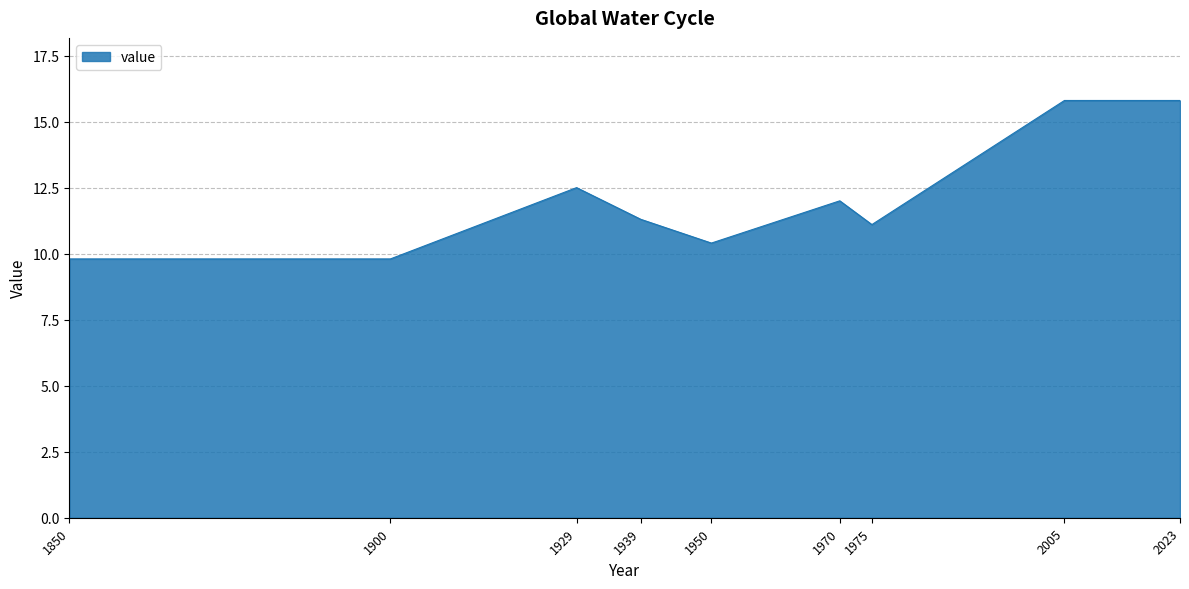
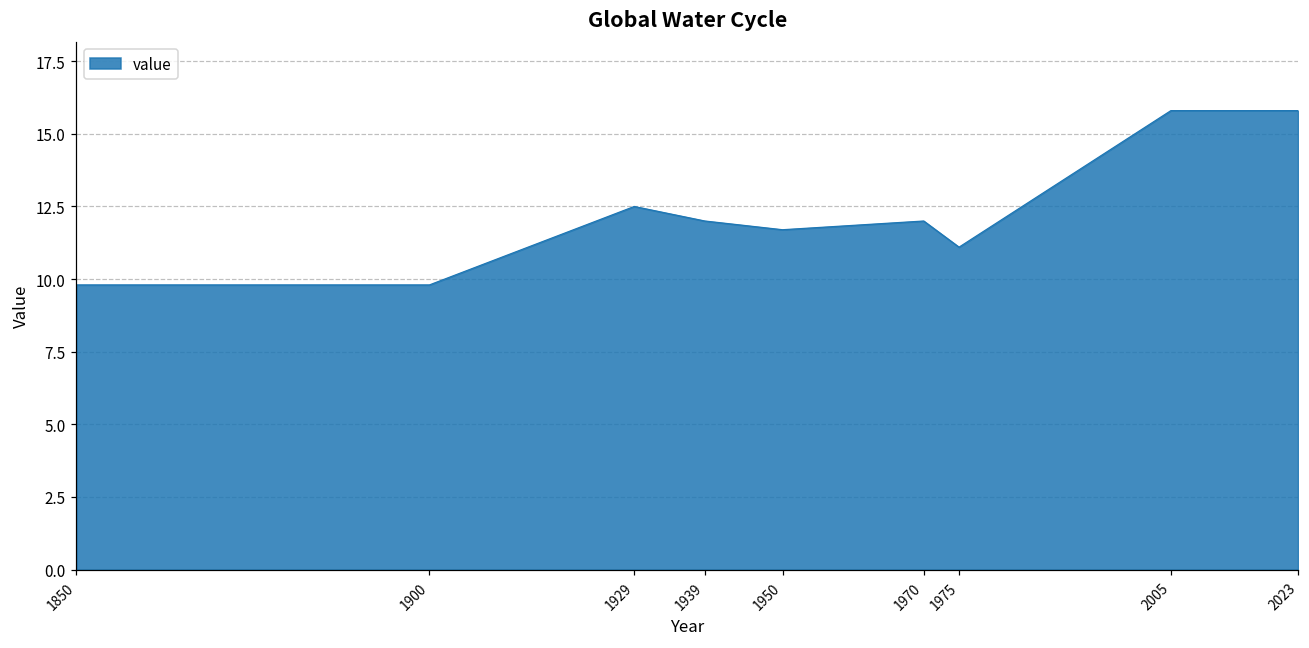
1939: 11.3 -> 12.0
1950: 10.4 -> 11.7
